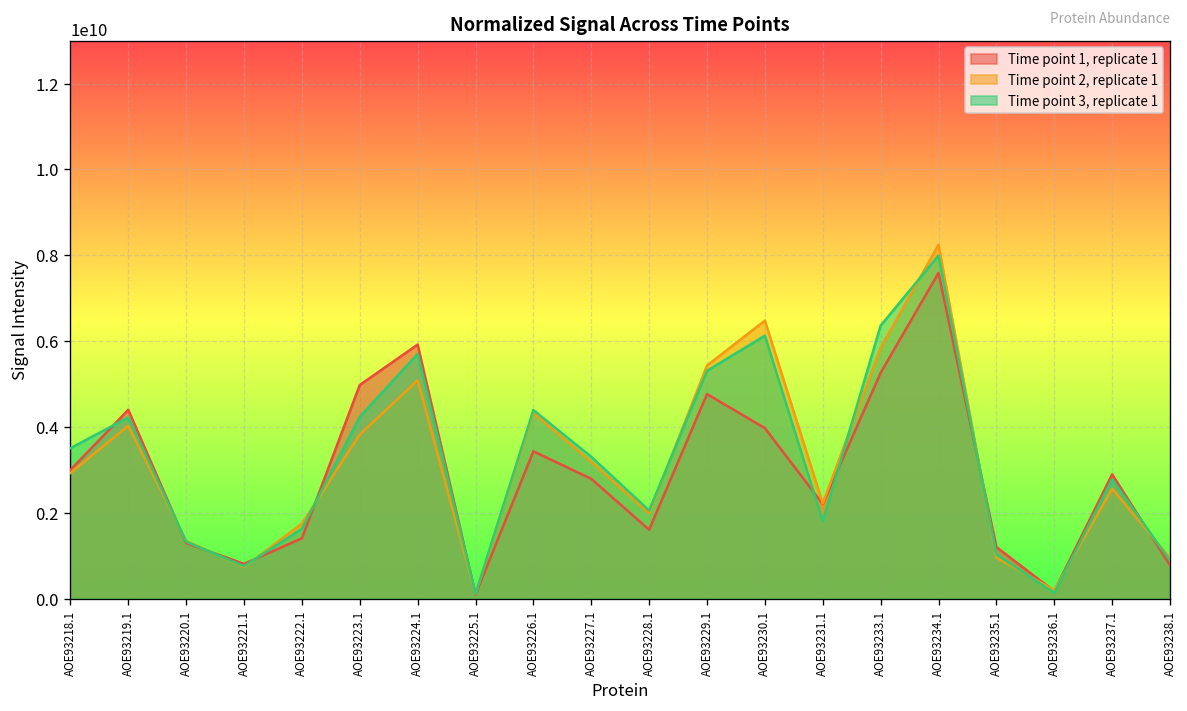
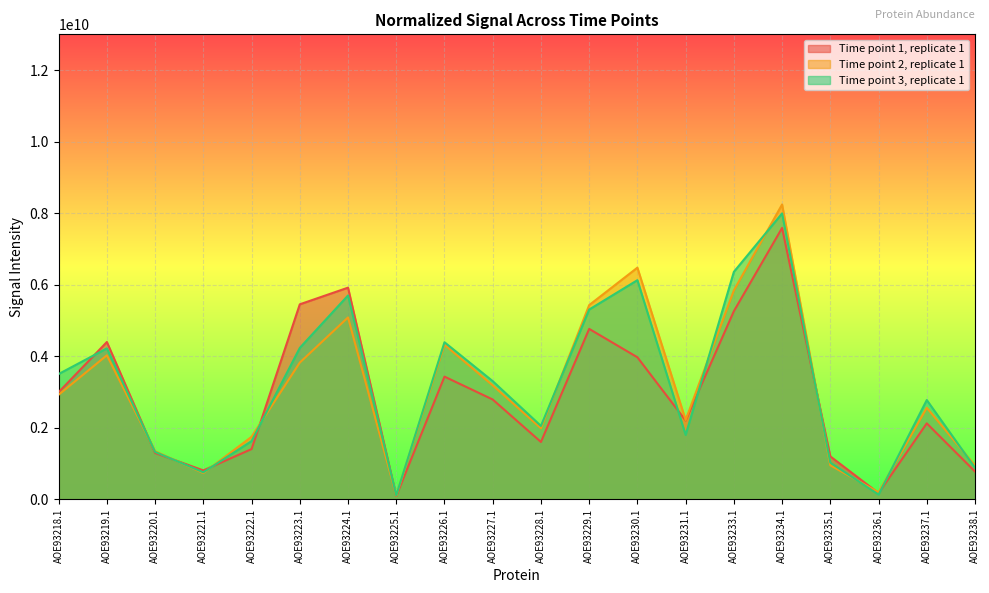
Time point 1, replicate 1, AOE93223.1: 5000000000 -> 5500000000
Time point 1, replicate 1, AOE93237.1: 2900000000 -> 2100000000
